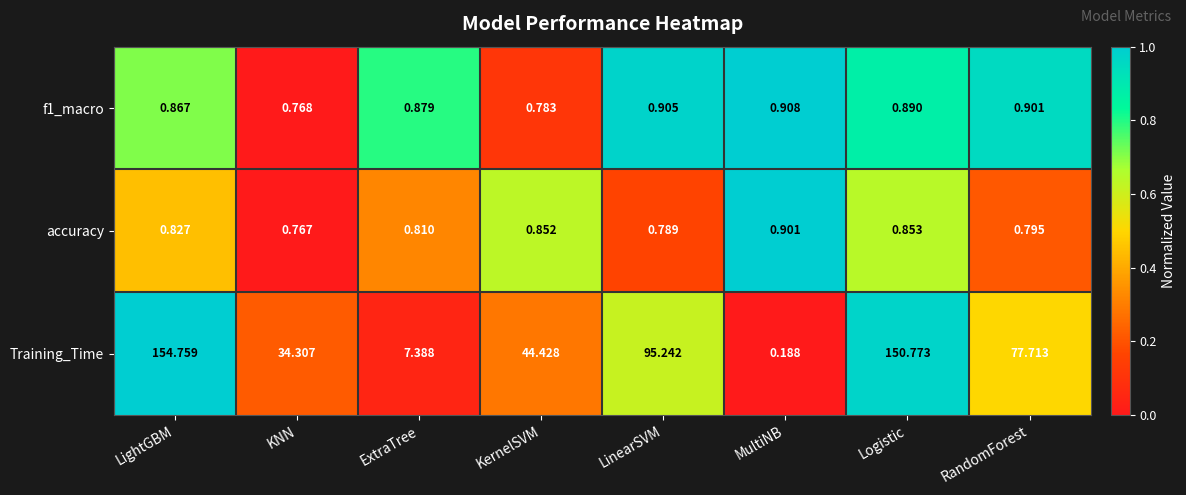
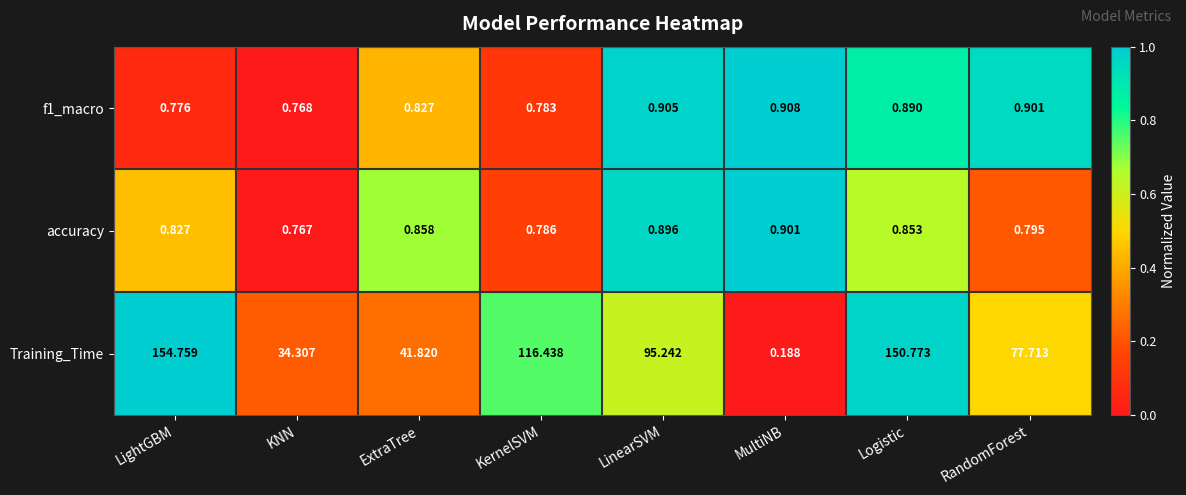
f1_macro, LightGBM: 0.867 -> 0.776
f1_macro, ExtraTree: 0.879 -> 0.827
accuracy, ExtraTree: 0.810 -> 0.858
accuracy, KernelSVM: 0.852 -> 0.786
accuracy, LinearSVM: 0.789 -> 0.896
Training_Time, ExtraTree: 7.388 -> 41.820
Training_Time, KernelSVM: 44.428 -> 116.438
